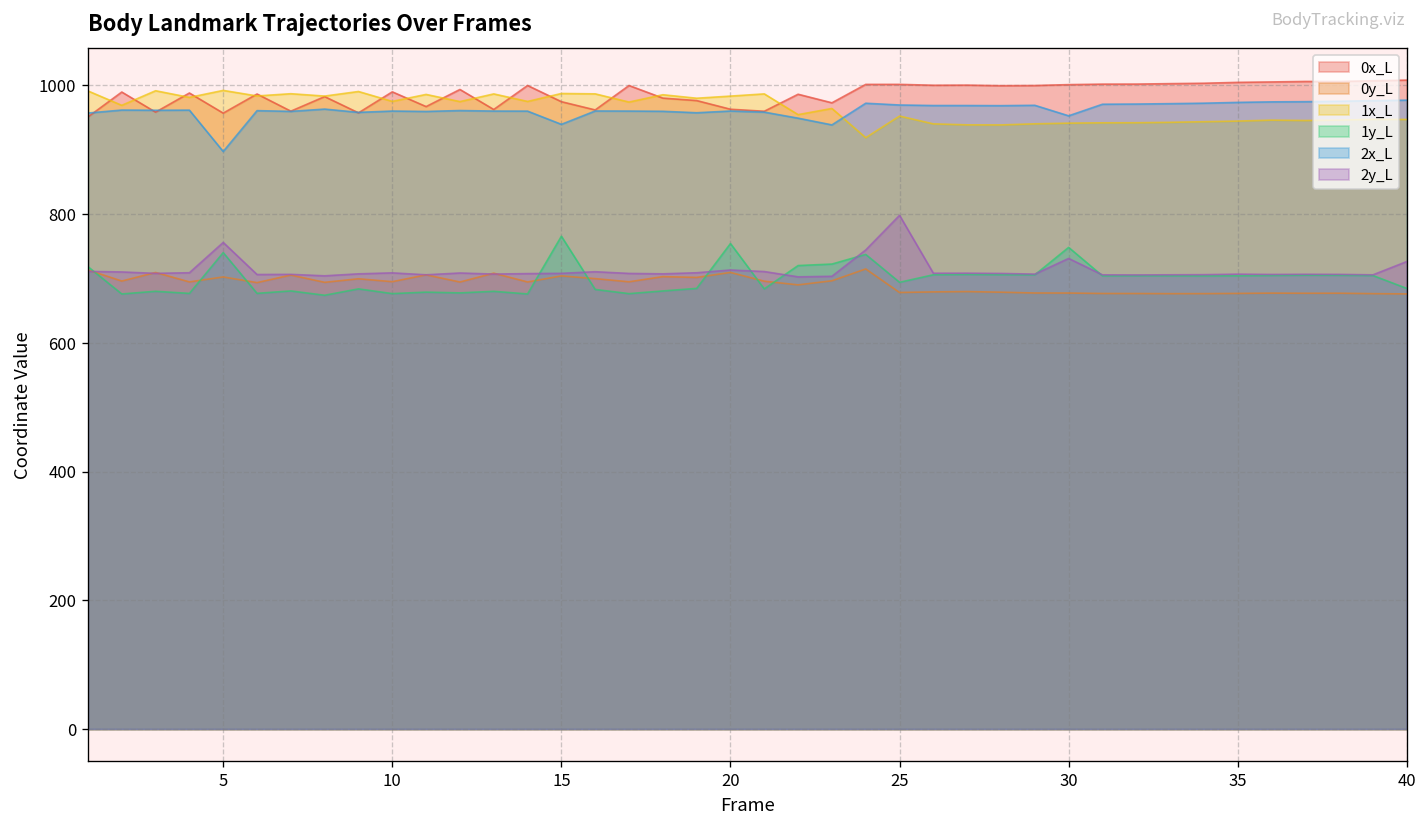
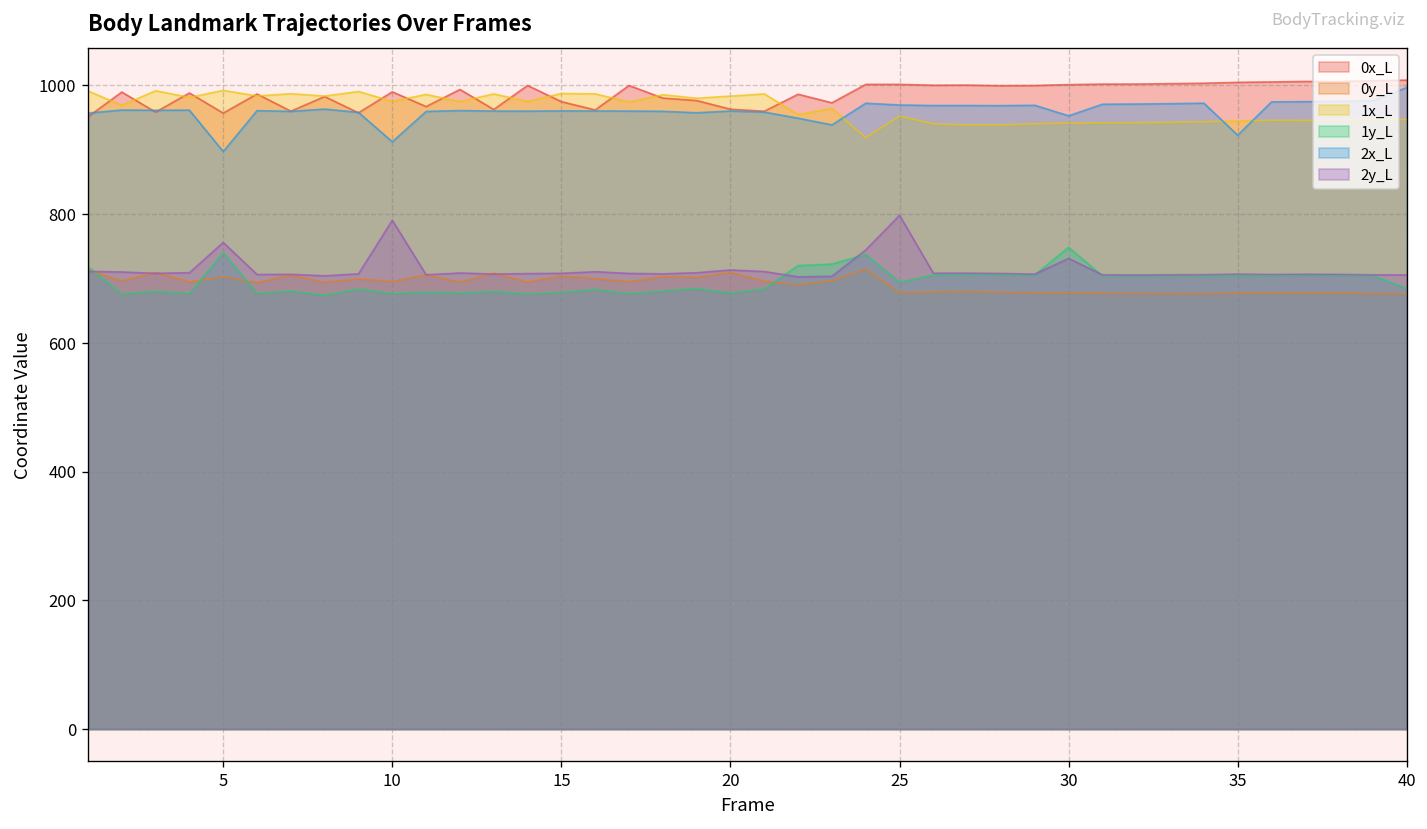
2x_L, 10: 960 -> 910
2y_L, 10: 710 -> 790
1y_L, 15: 770 -> 680
2x_L, 15: 940 -> 960
1y_L, 20: 750 -> 680
2x_L, 35: 970 -> 920
2x_L, 40: 980 -> 1000
2y_L, 40: 730 -> 710
